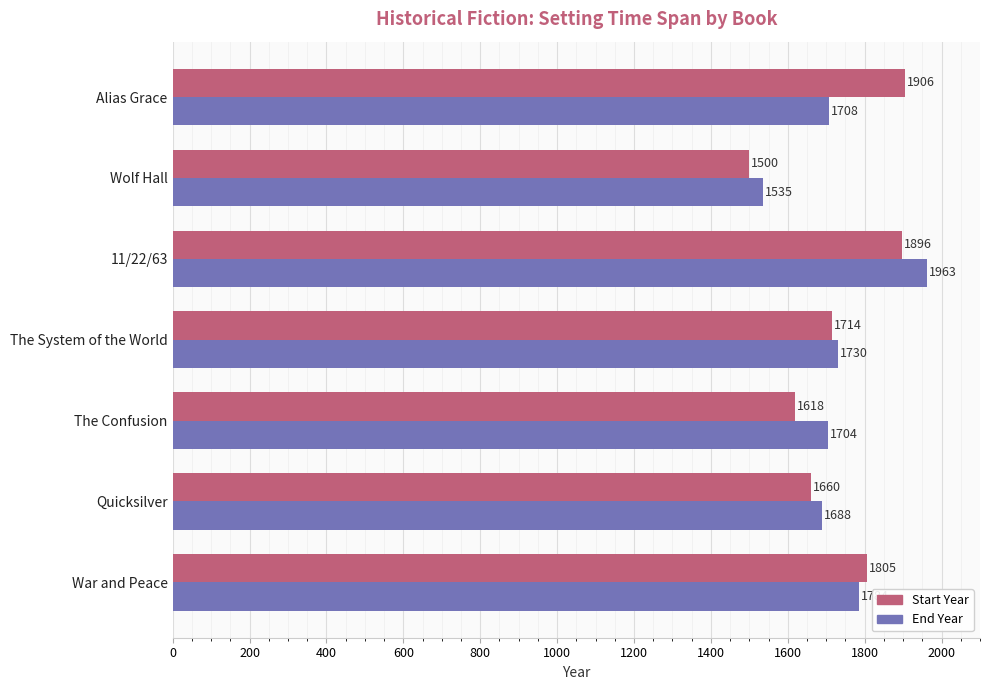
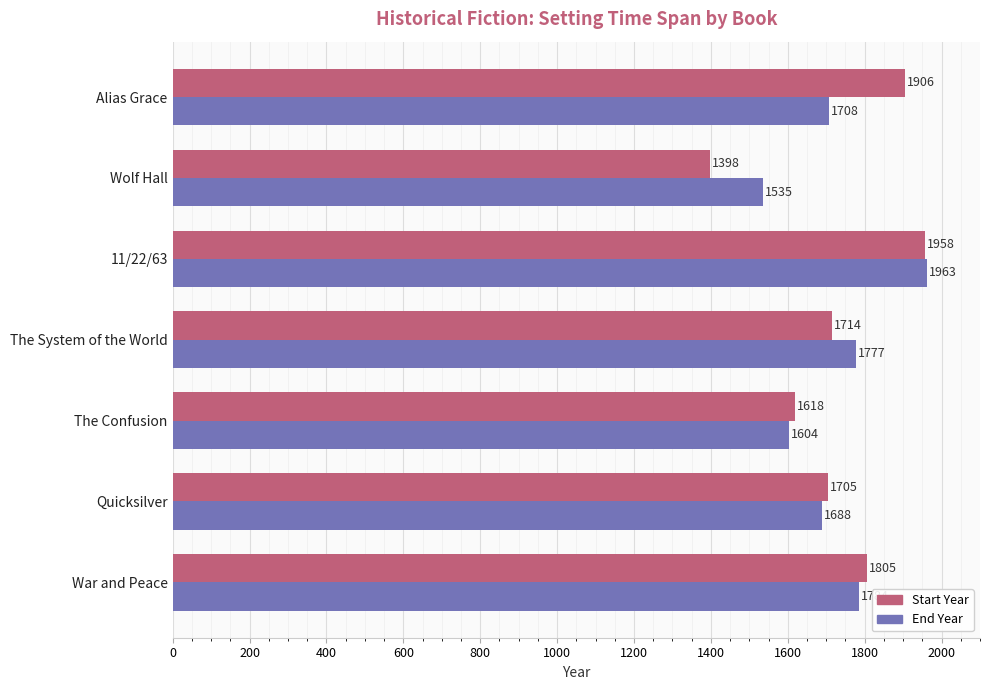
Start Year, Wolf Hall: 1500 -> 1398
Start Year, 11/22/63: 1896 -> 1958
End Year, The System of the World: 1730 -> 1777
End Year, The Confusion: 1704 -> 1604
Start Year, Quicksilver: 1660 -> 1705
